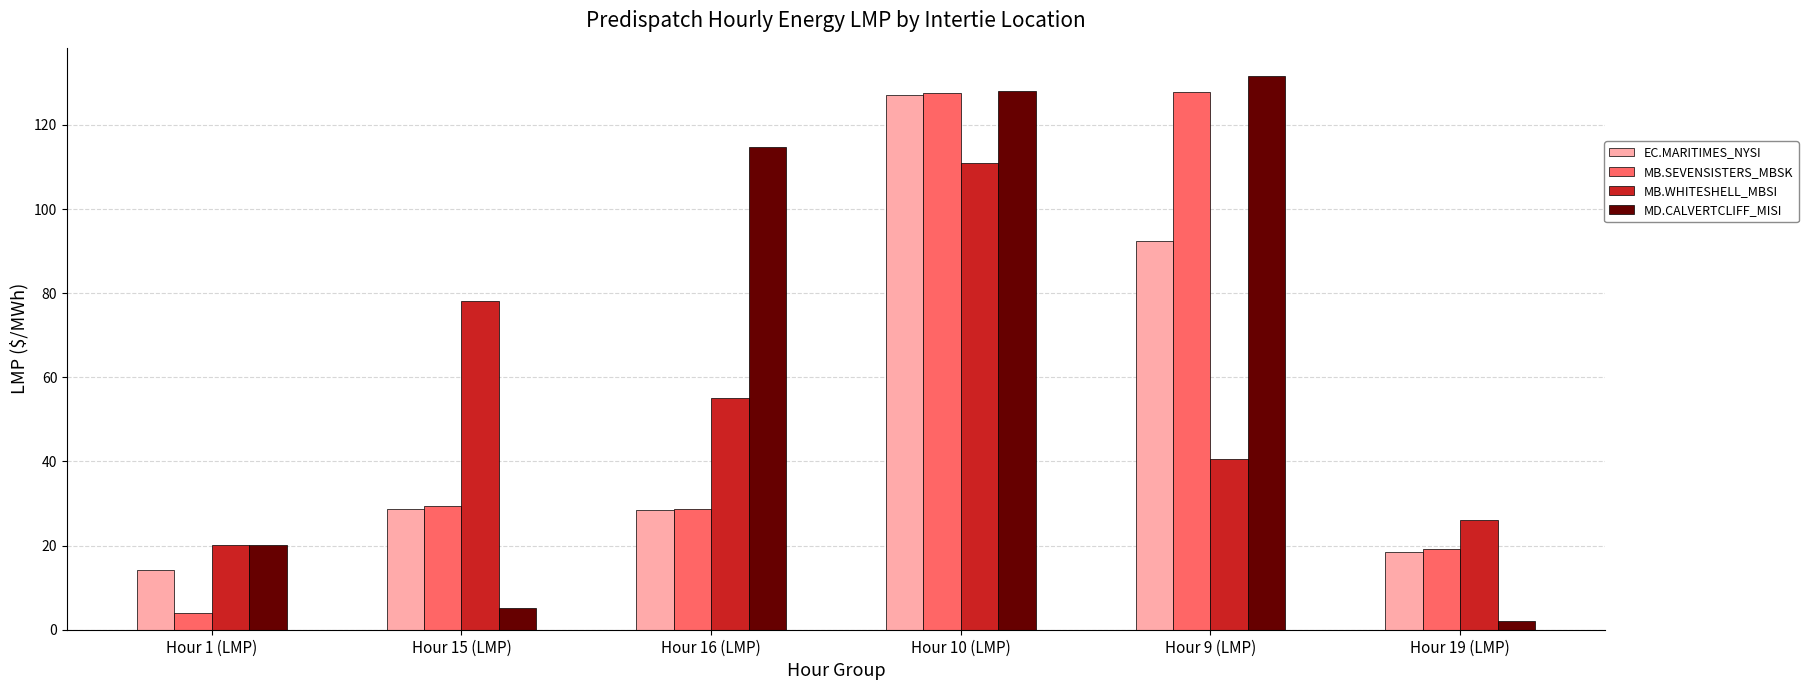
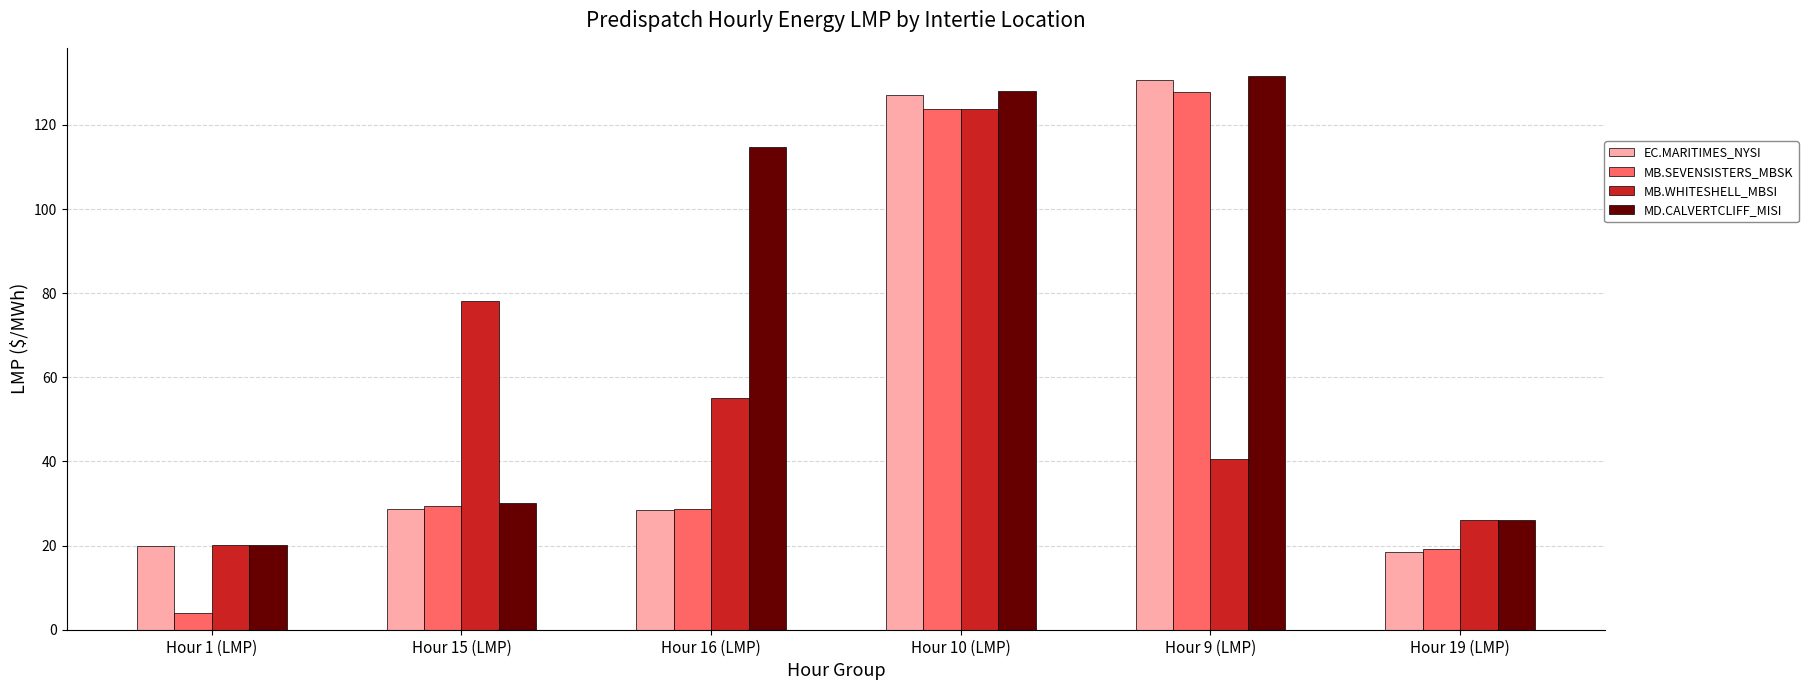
EC.MARITIMES_NYSI, Hour 1 (LMP): 14 -> 20
MD.CALVERTCLIFF_MISI, Hour 15 (LMP): 5 -> 30
MB.SEVENSISTERS_MBSK, Hour 10 (LMP): 127 -> 124
MB.WHITESHELL_MBSI, Hour 10 (LMP): 111 -> 124
EC.MARITIMES_NYSI, Hour 9 (LMP): 92 -> 131
MD.CALVERTCLIFF_MISI, Hour 19 (LMP): 2 -> 26
